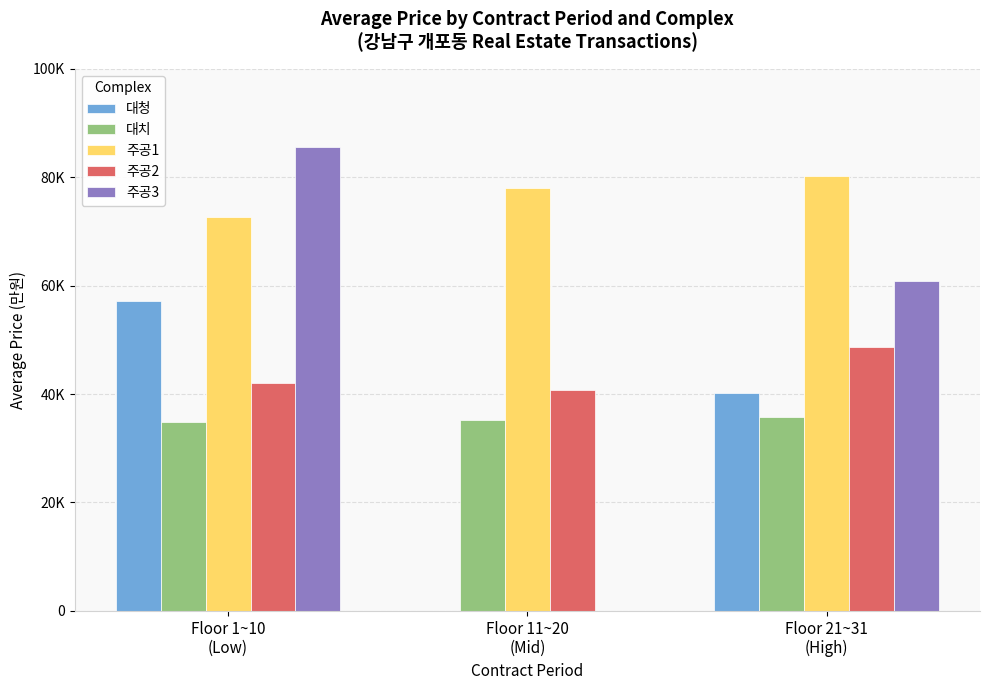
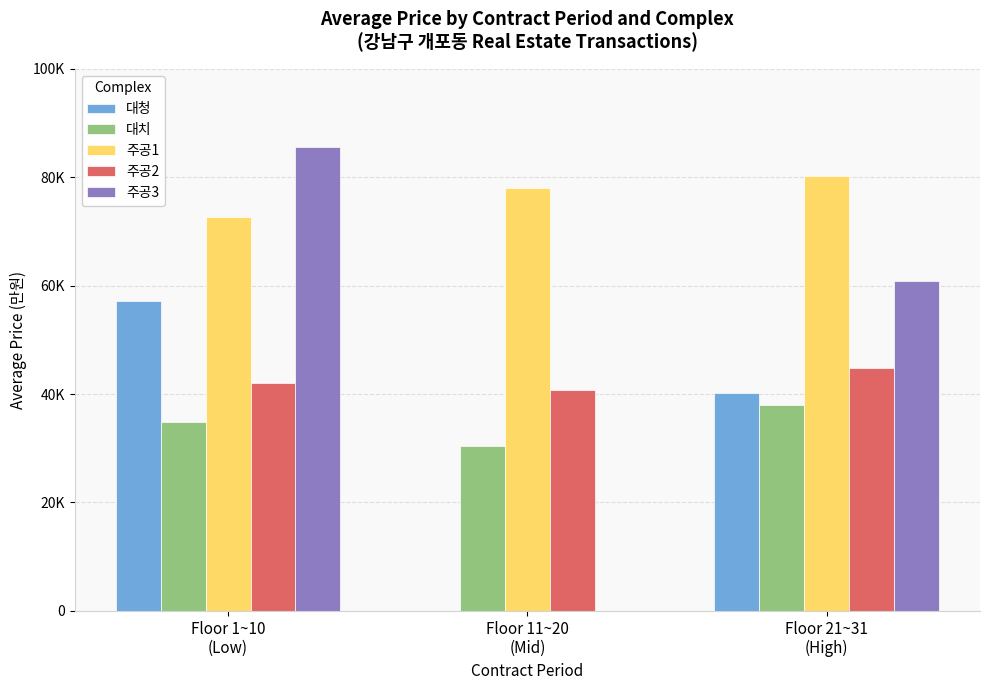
대치, Floor 11~20 (Mid): 35000 -> 30000
대치, Floor 21~31 (High): 36000 -> 38000
주공2, Floor 21~31 (High): 49000 -> 45000
